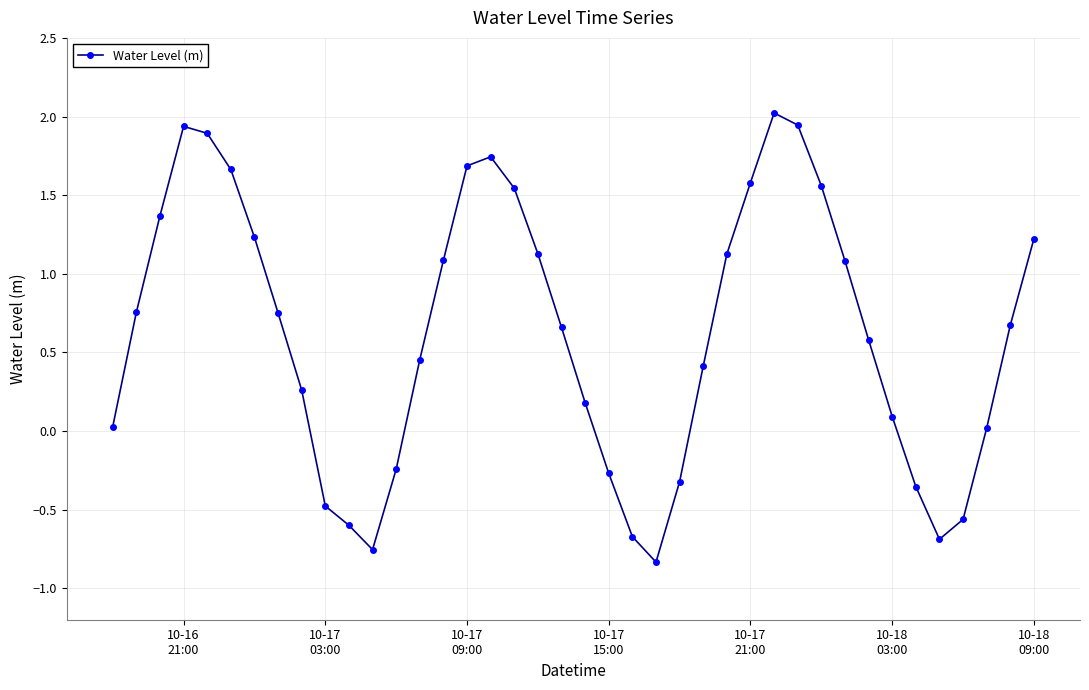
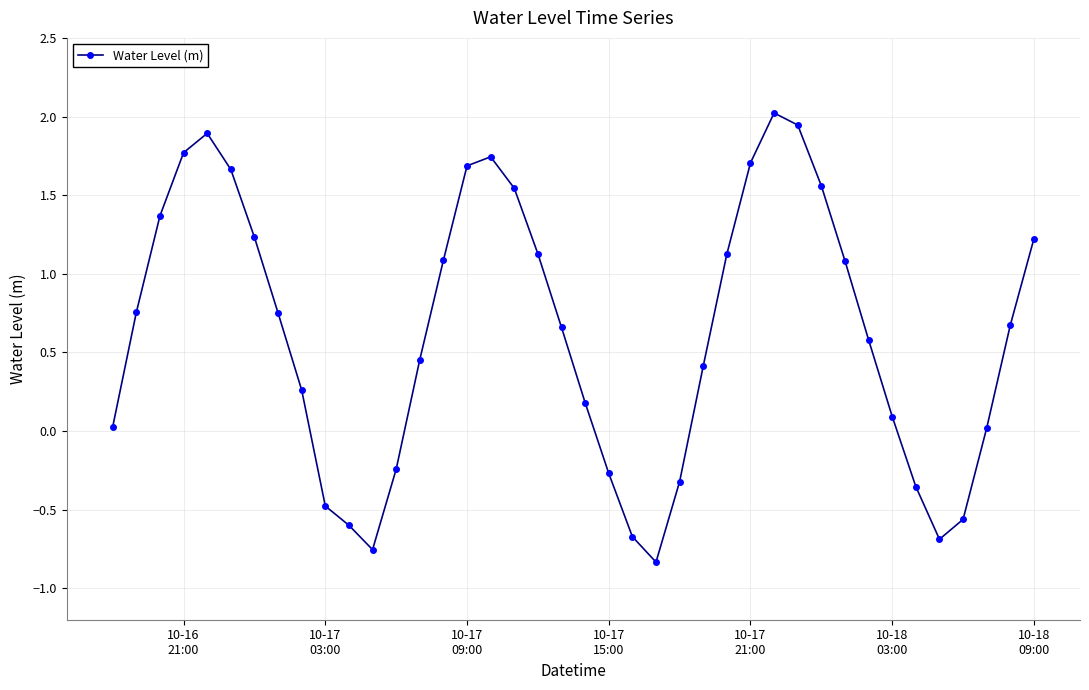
10-16 21:00: 1.94 -> 1.77
10-17 21:00: 1.58 -> 1.71
